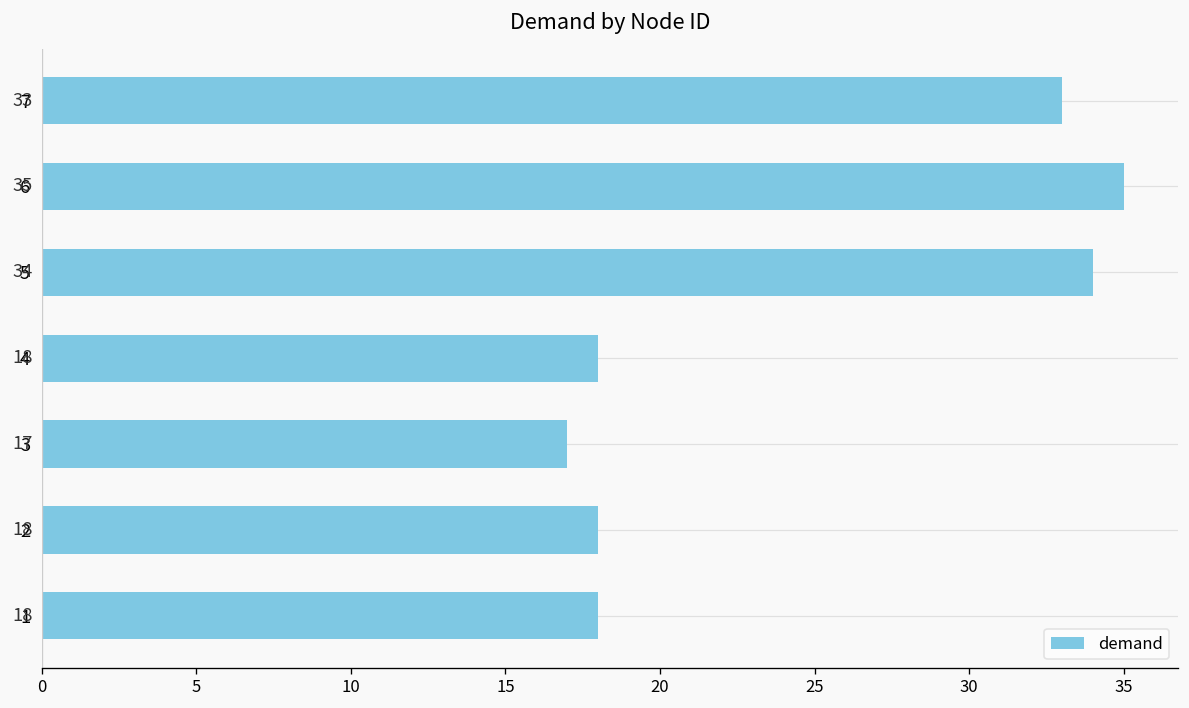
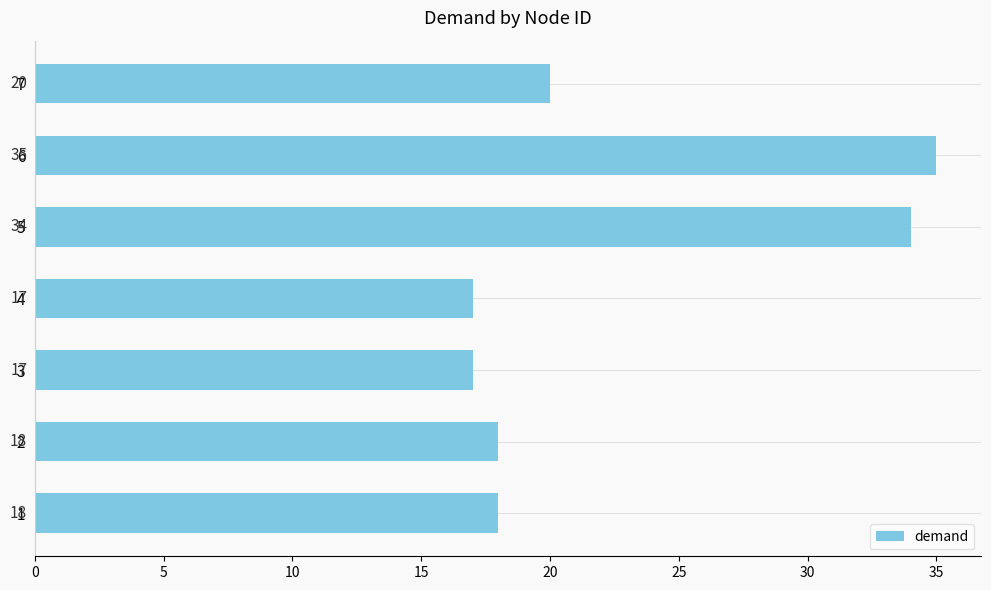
7: 33 -> 20
4: 18 -> 17
